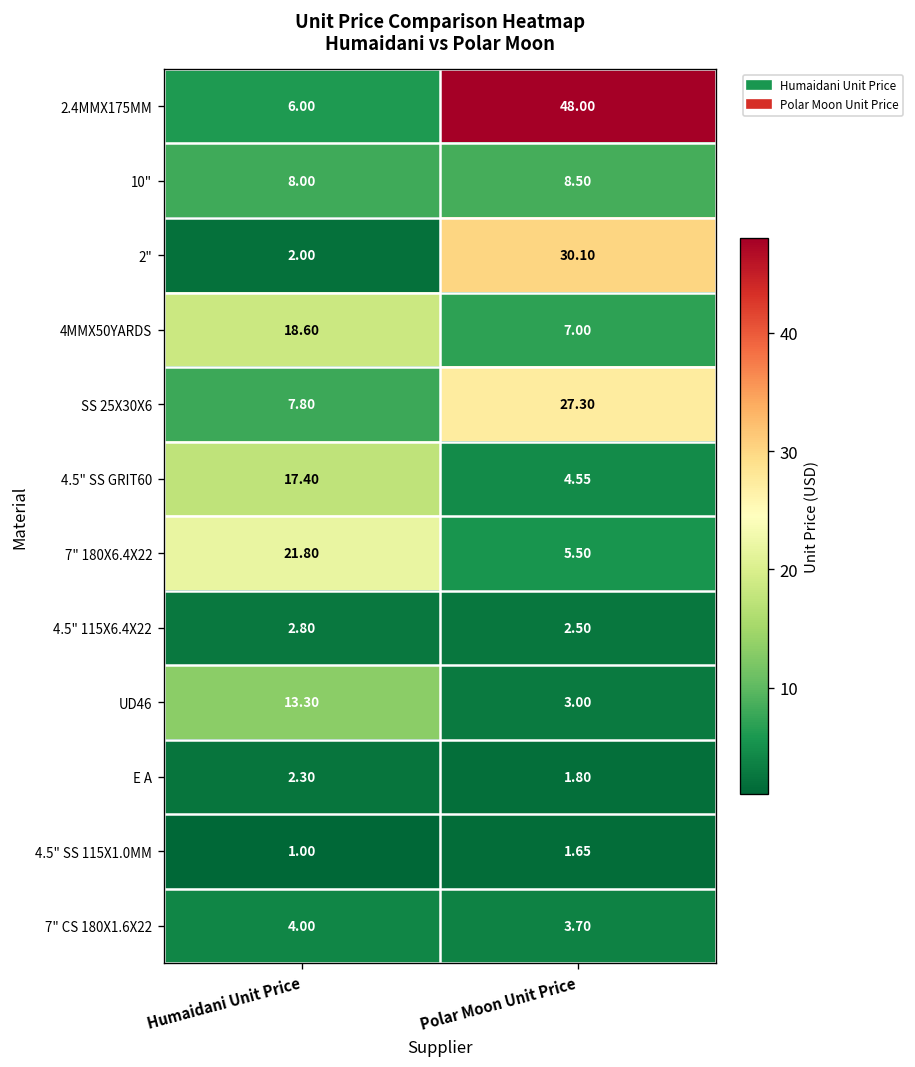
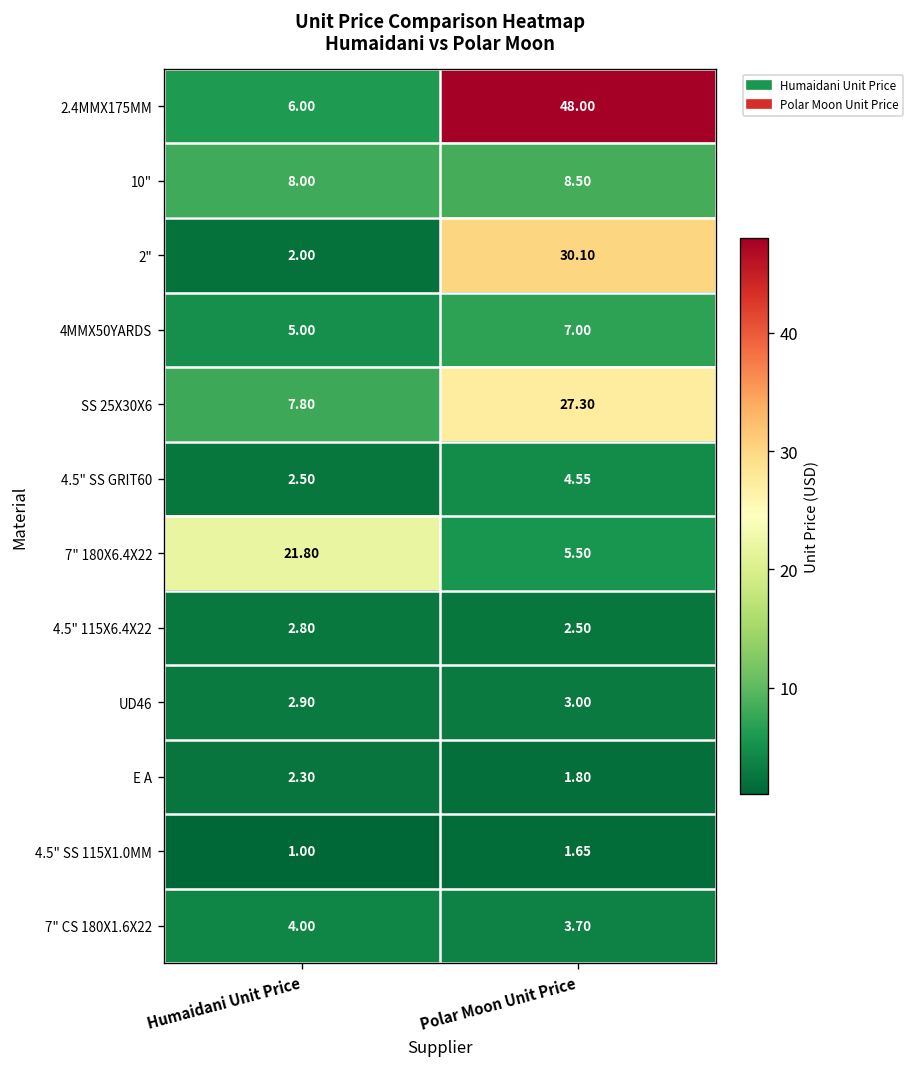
4MMX50YARDS, Humaidani Unit Price: 18.60 -> 5.00
4.5" SS GRIT60, Humaidani Unit Price: 17.40 -> 2.50
UD46, Humaidani Unit Price: 13.30 -> 2.90
